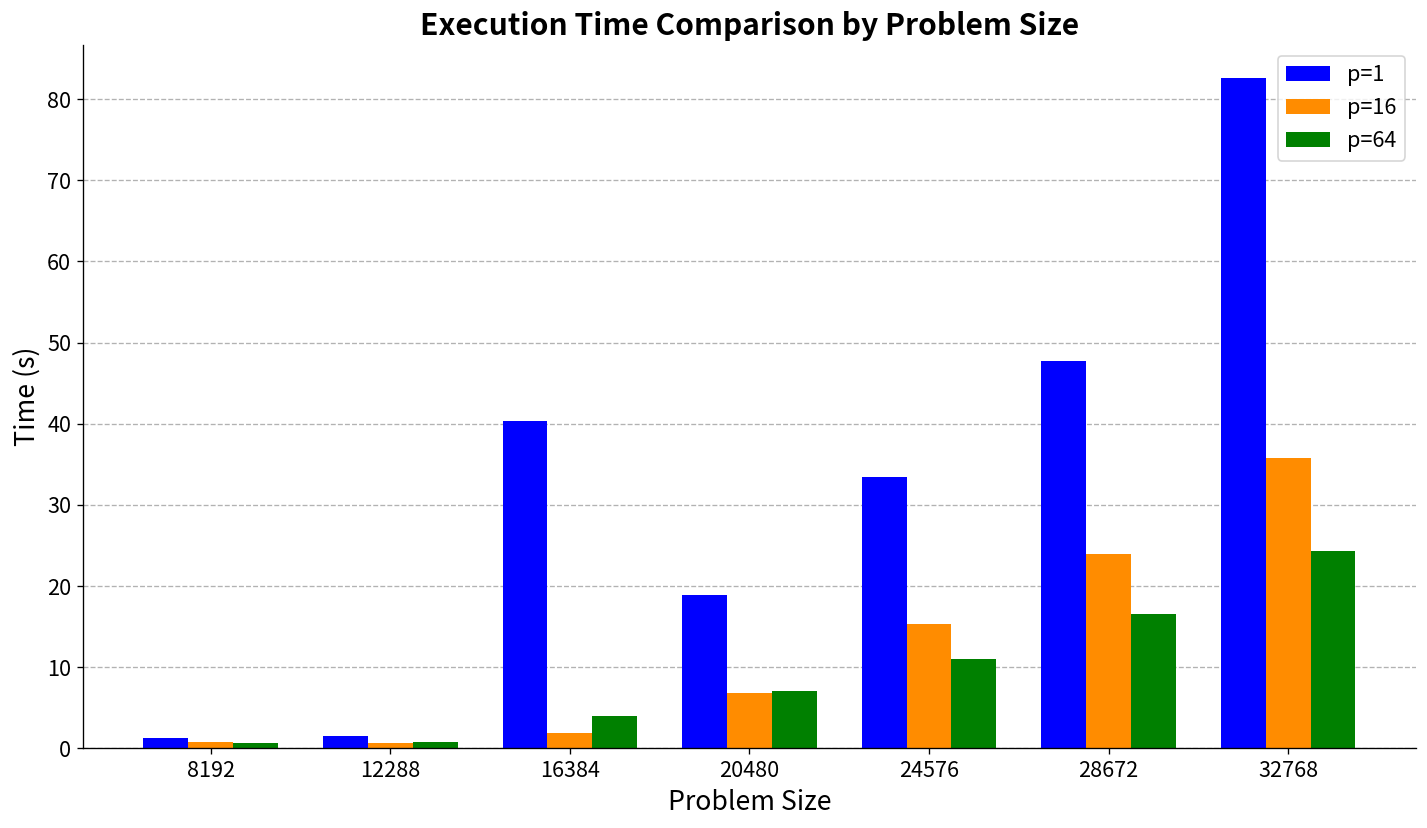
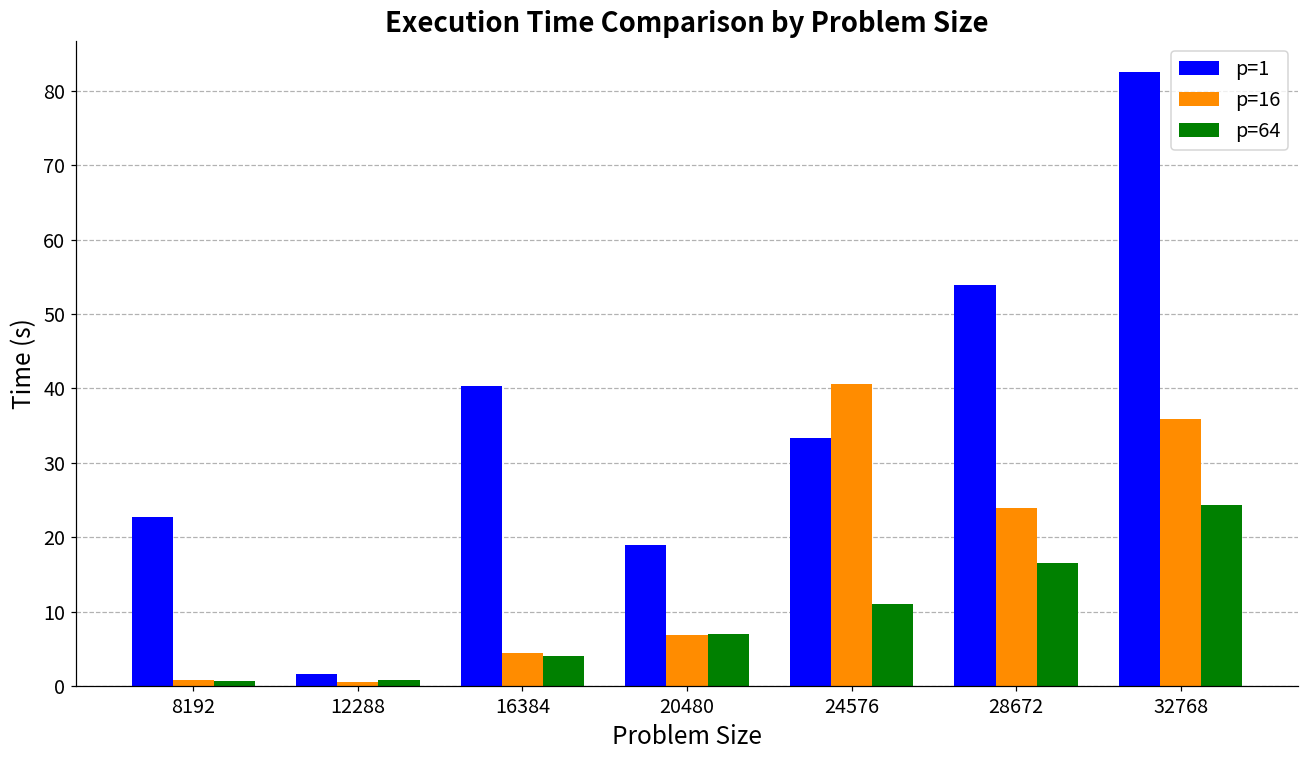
p=1, 8192: 1 -> 23
p=16, 16384: 2 -> 5
p=16, 24576: 15 -> 41
p=1, 28672: 48 -> 54
